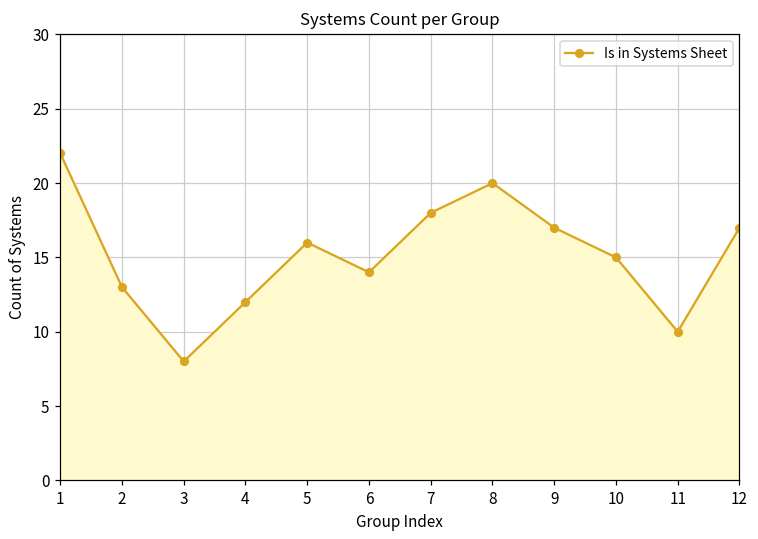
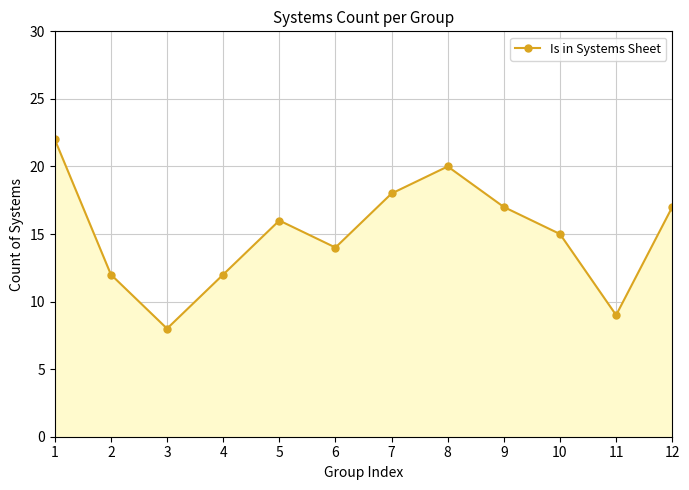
2: 13 -> 12
11: 10 -> 9
